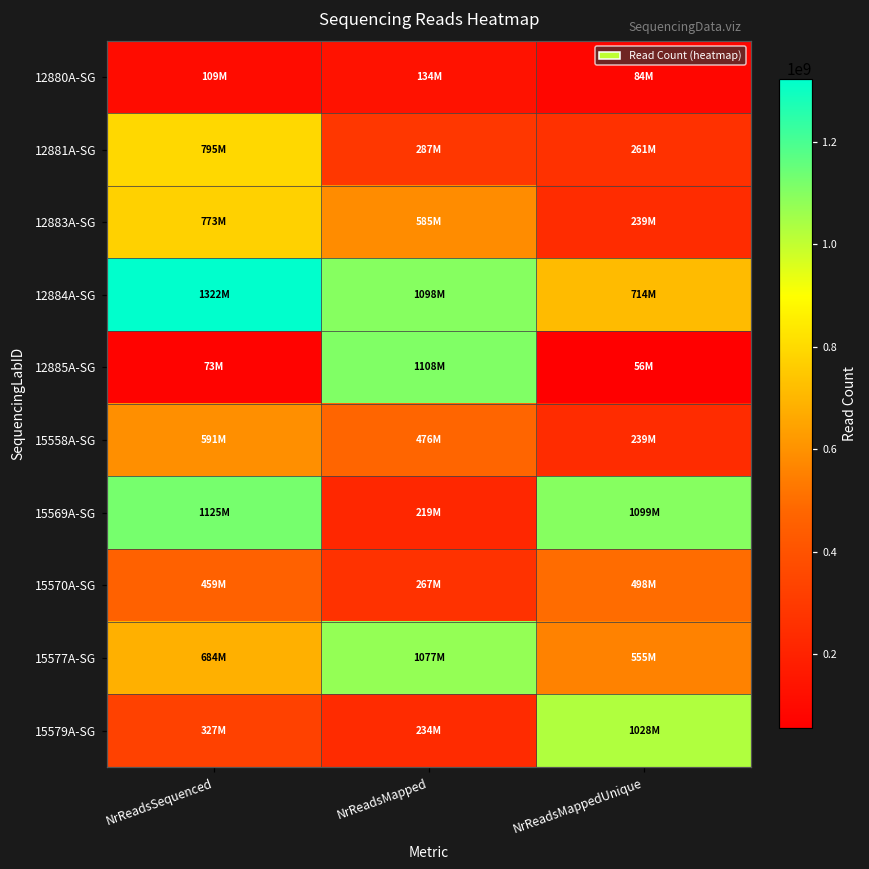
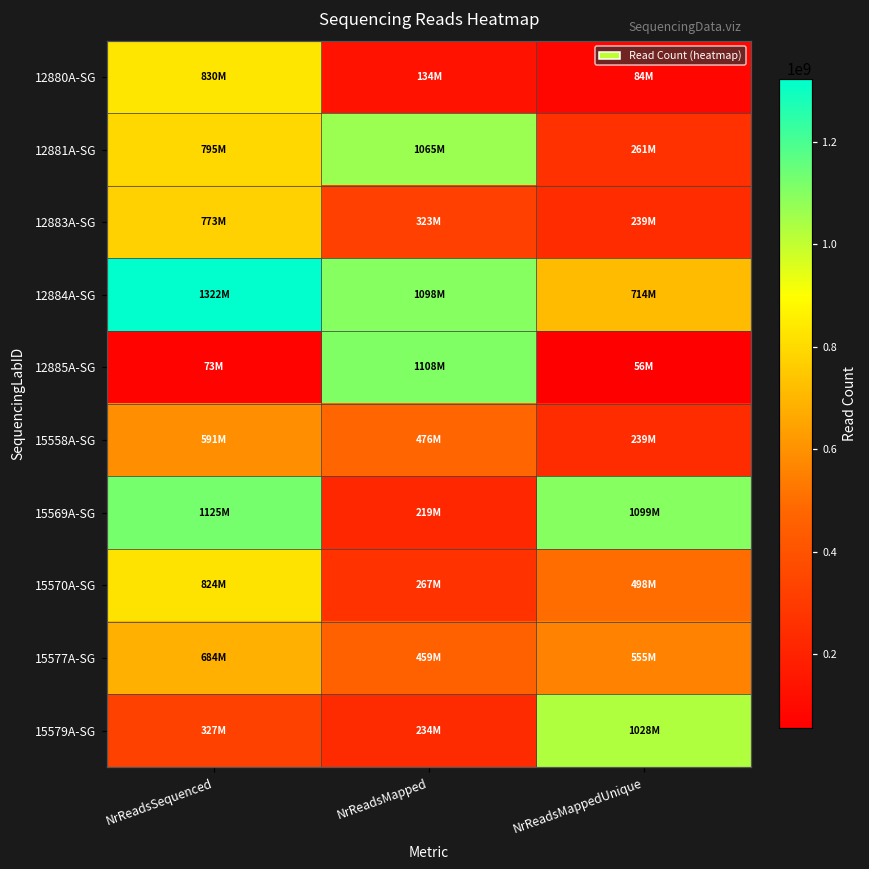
12880A-SG, NrReadsSequenced: 109M -> 830M
12881A-SG, NrReadsMapped: 287M -> 1065M
12883A-SG, NrReadsMapped: 585M -> 323M
15570A-SG, NrReadsSequenced: 459M -> 824M
15577A-SG, NrReadsMapped: 1077M -> 459M
